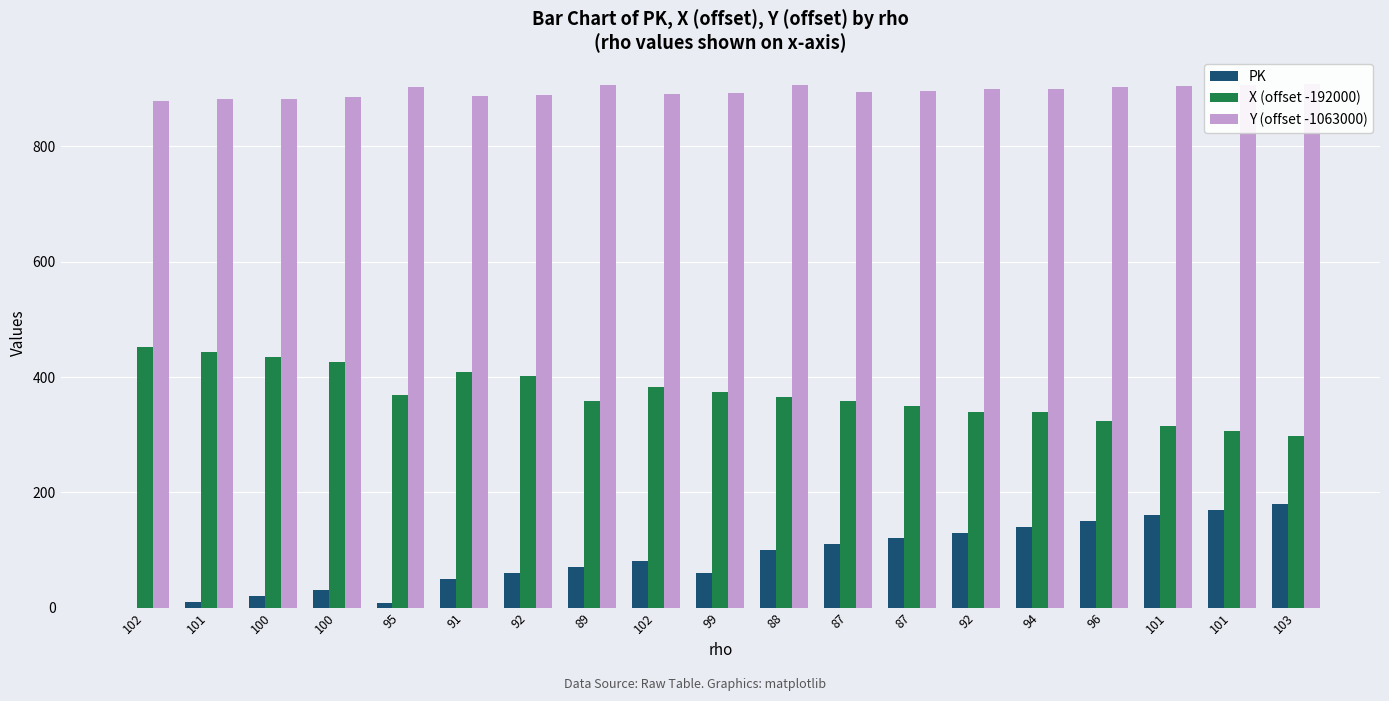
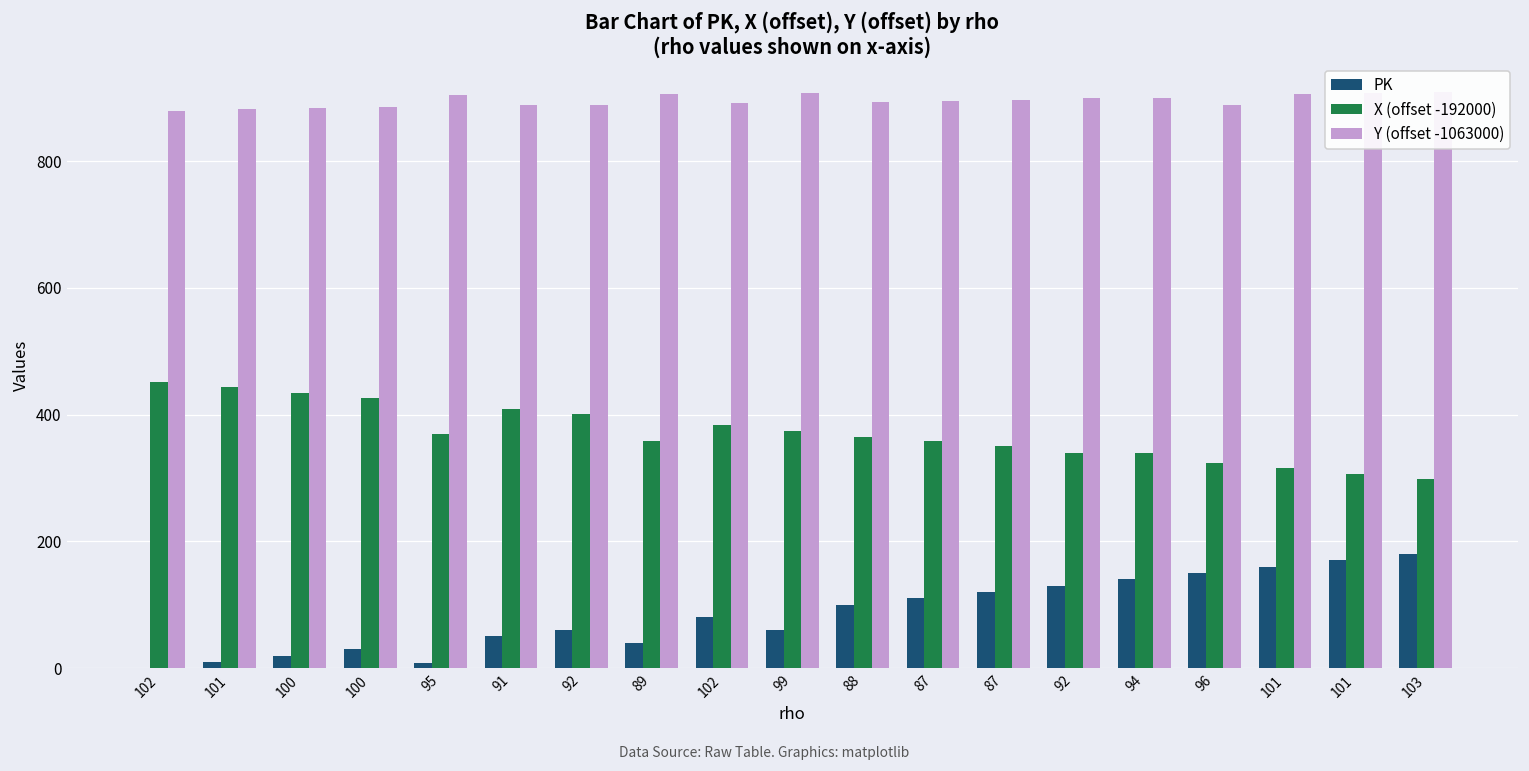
PK, 89: 70 -> 40
Y (offset -1063000), 99: 890 -> 910
Y (offset -1063000), 88: 910 -> 890
Y (offset -1063000), 96: 900 -> 890
